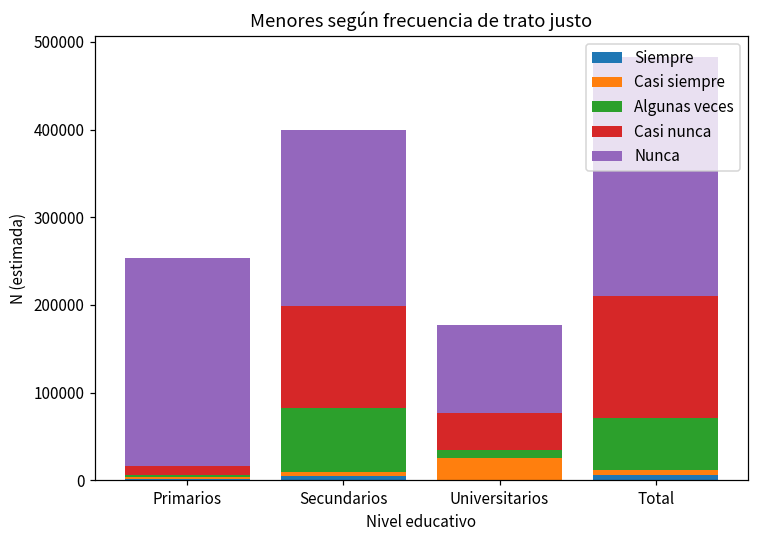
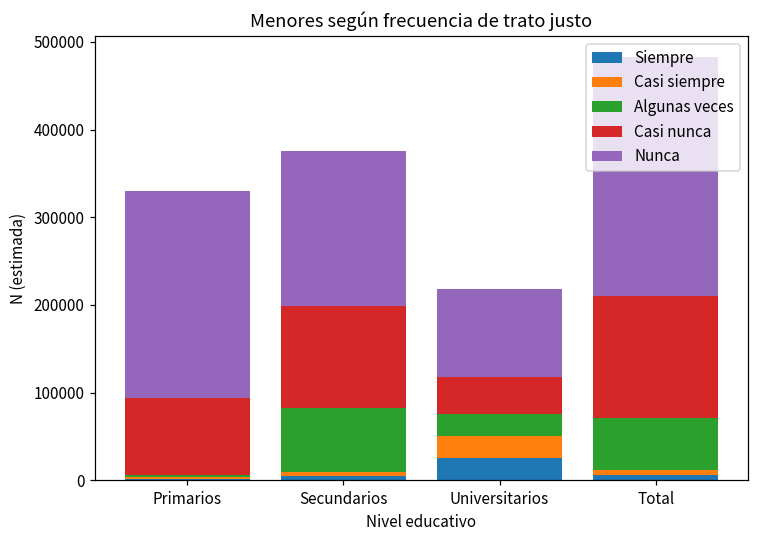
Casi nunca, Primarios: 10000 -> 90000
Nunca, Secundarios: 200000 -> 180000
Siempre, Universitarios: 0 -> 30000
Algunas veces, Universitarios: 10000 -> 30000
